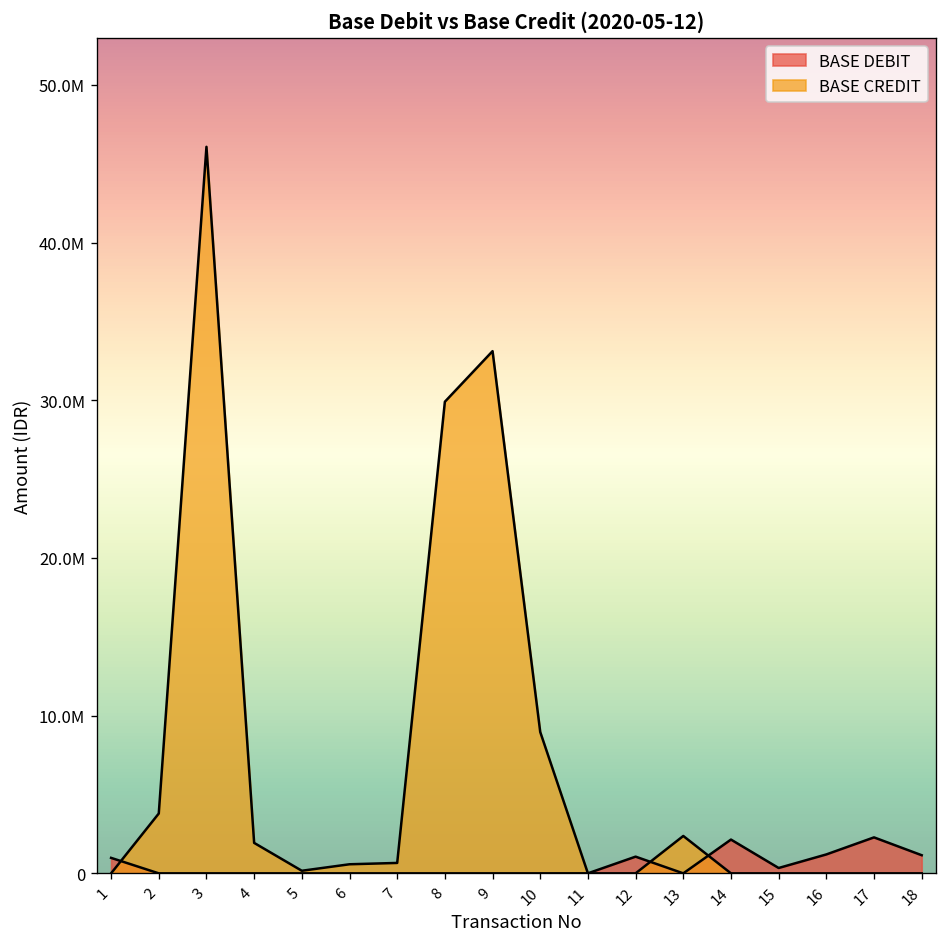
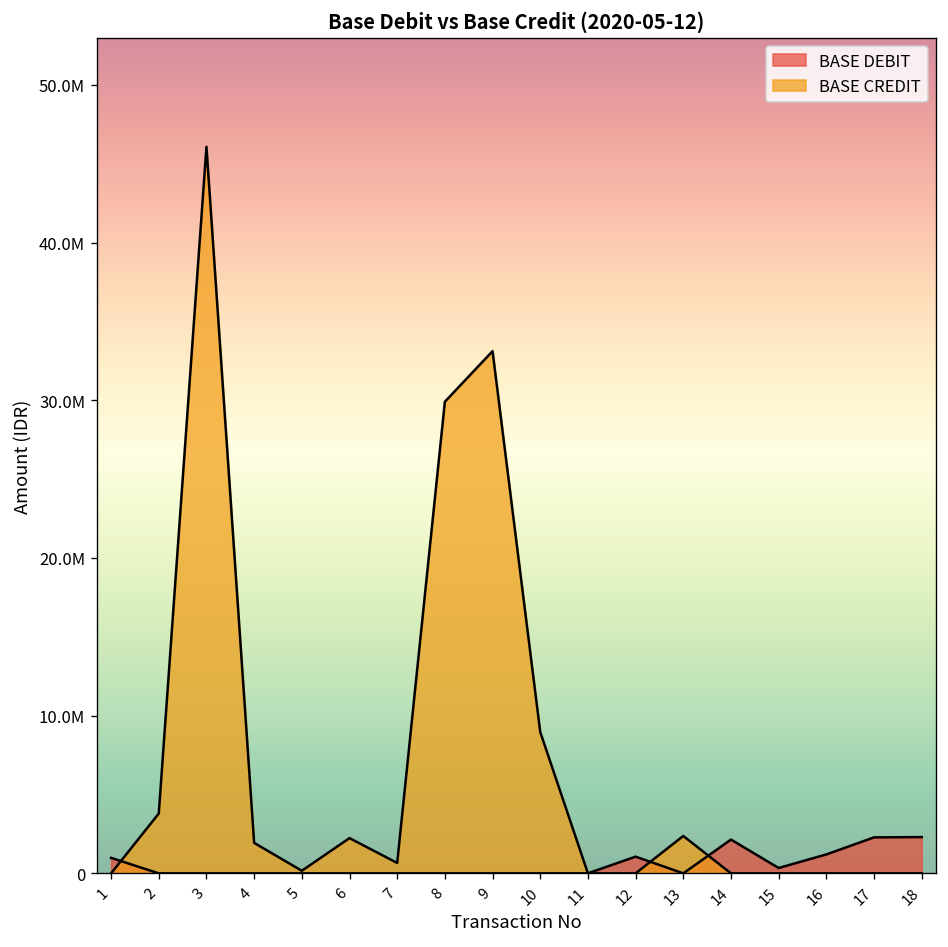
BASE CREDIT, 6: 600000 -> 2200000
BASE DEBIT, 18: 1200000 -> 2300000
